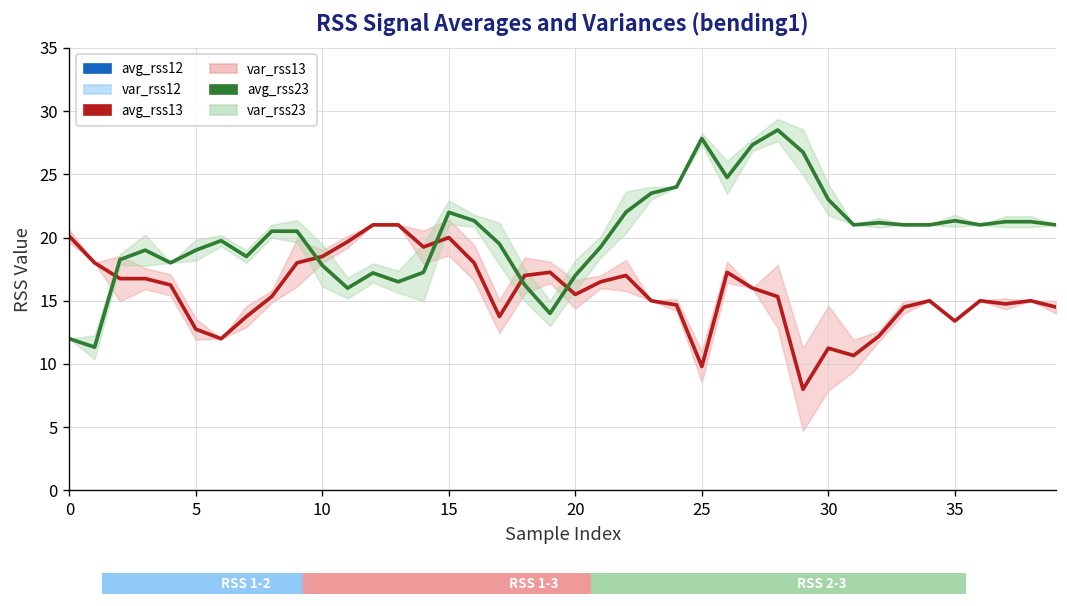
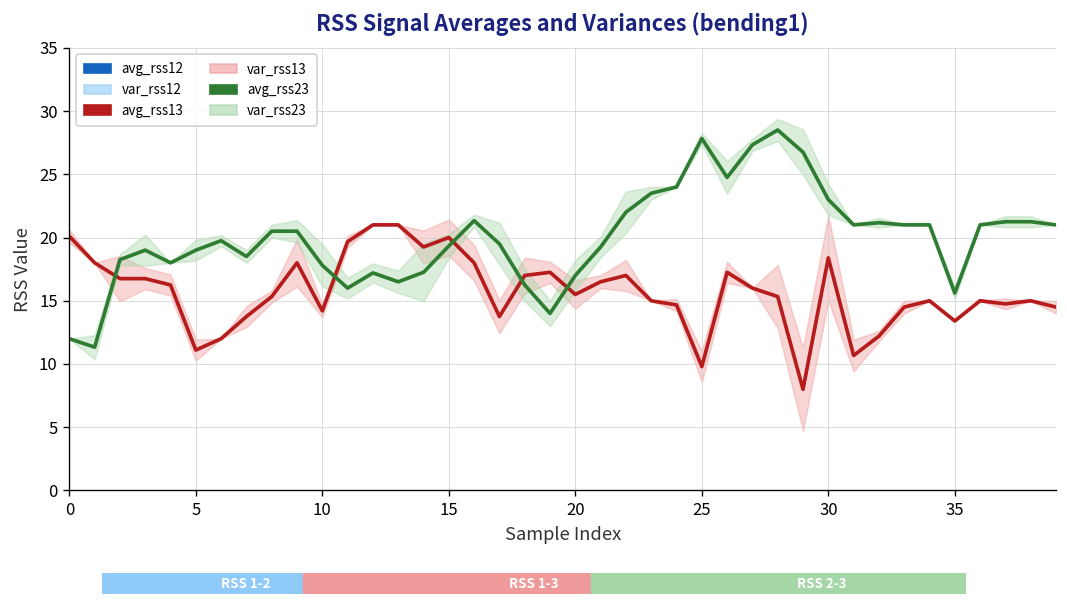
avg_rss13, 5: 12.8 -> 11.1
avg_rss13, 10: 18.5 -> 14.2
avg_rss23, 15: 22.0 -> 19.3
avg_rss13, 30: 11.3 -> 18.4
avg_rss23, 35: 21.3 -> 15.6
